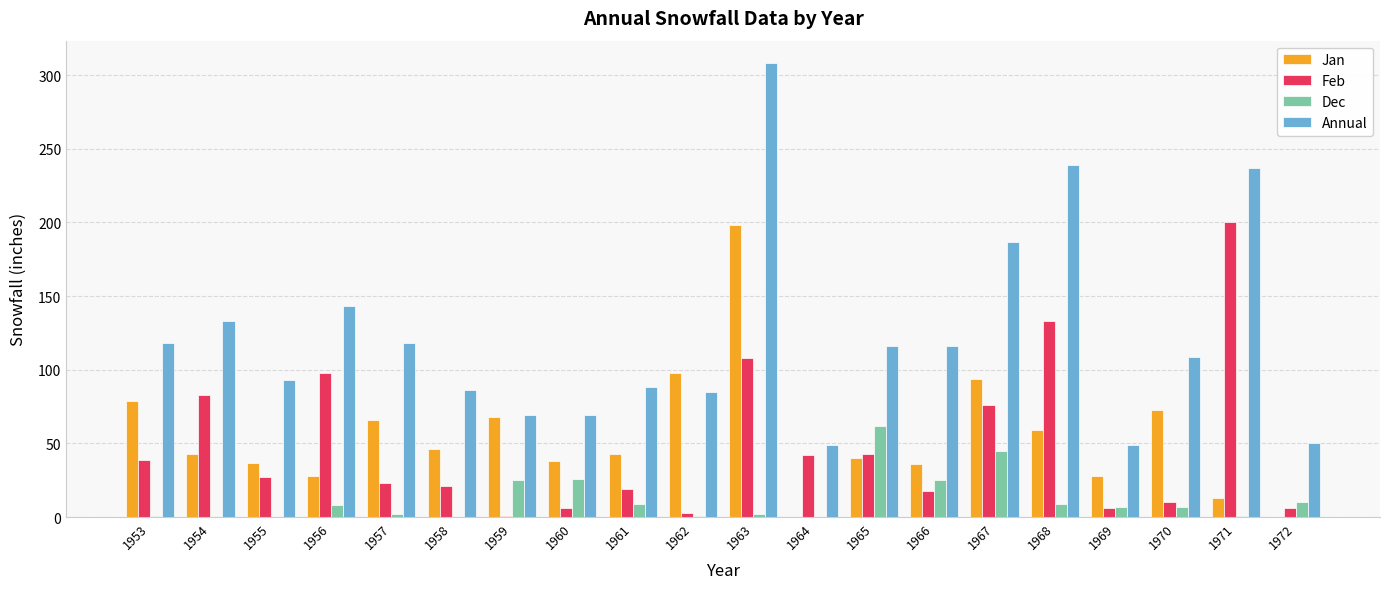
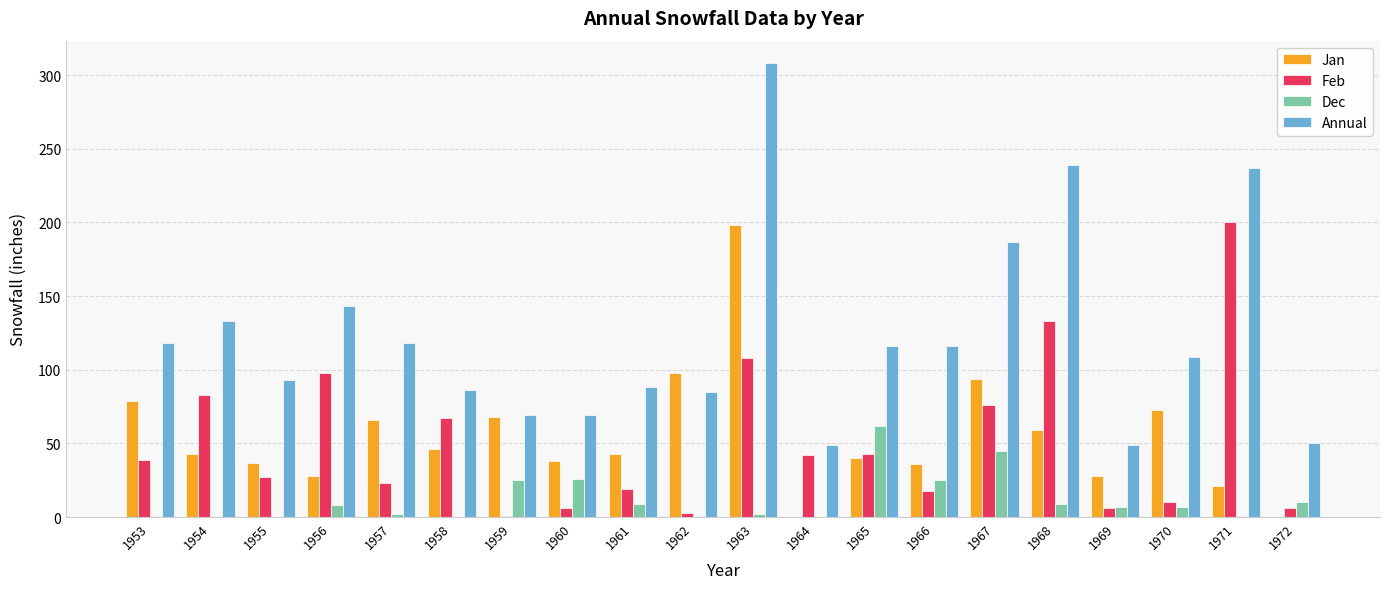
Feb, 1958: 21 -> 67
Jan, 1971: 13 -> 21
